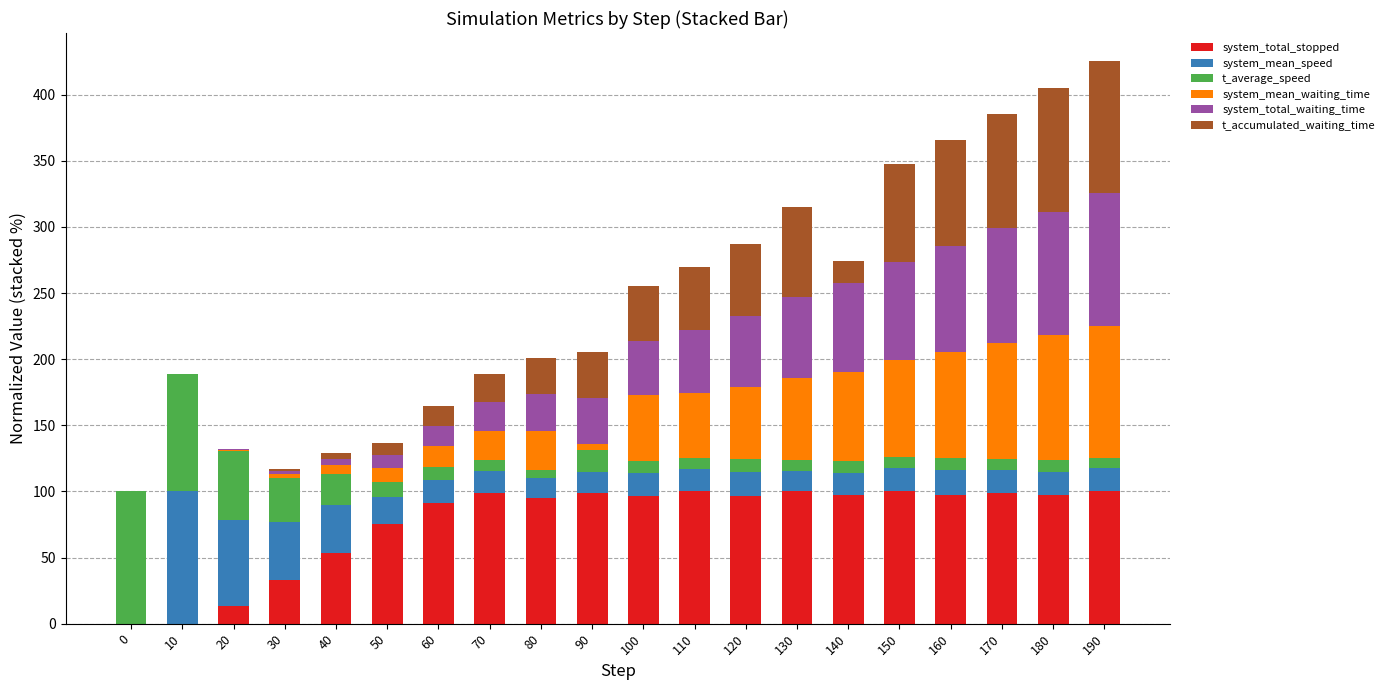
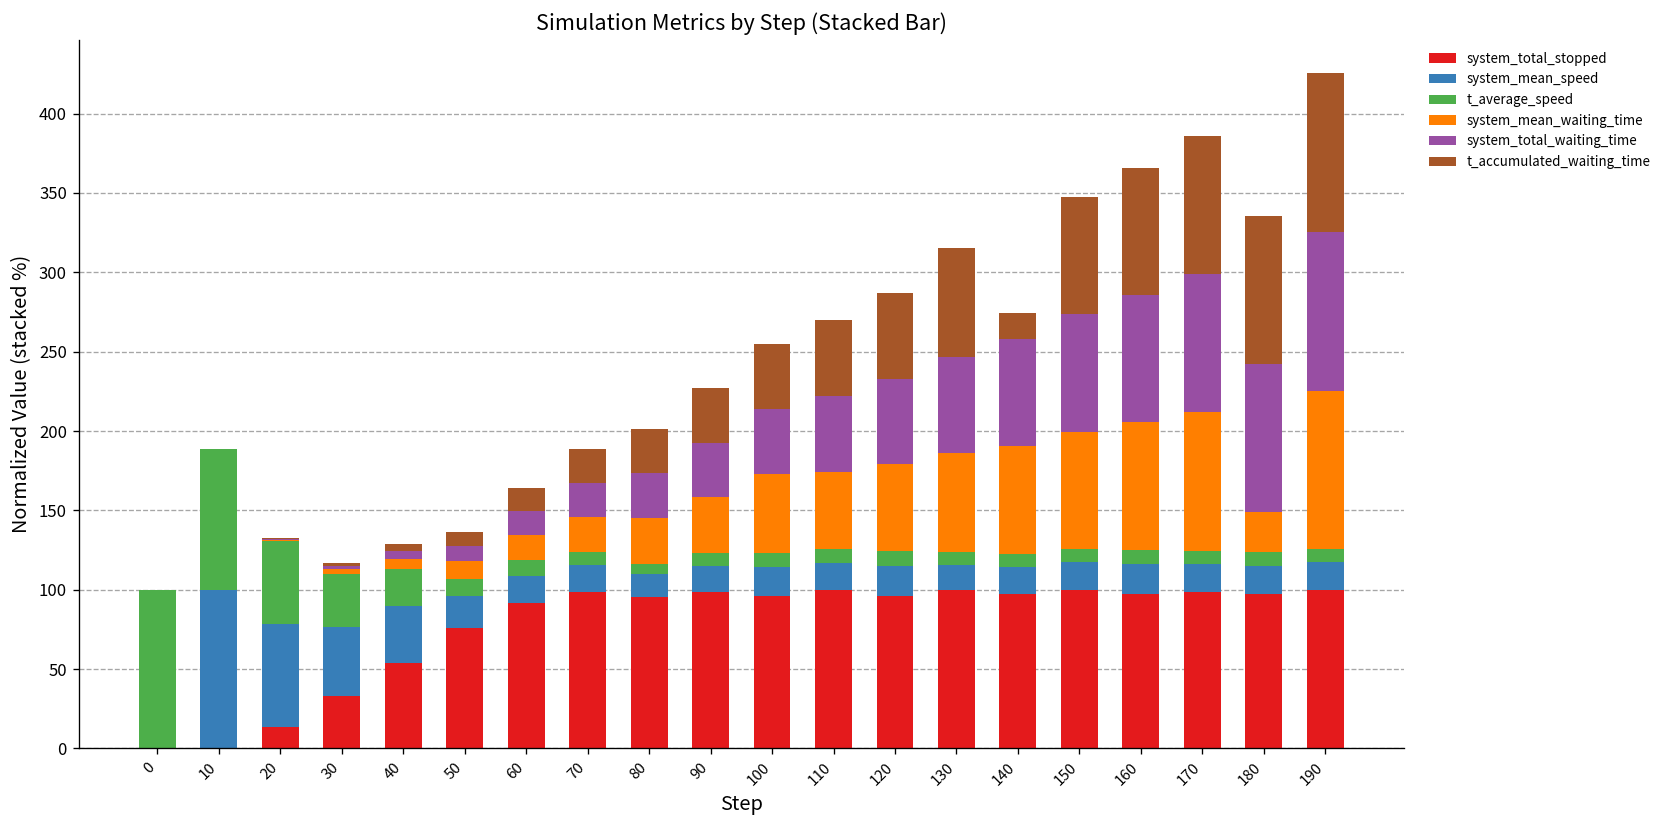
t_average_speed, 90: 16 -> 8
system_mean_waiting_time, 90: 5 -> 35
system_mean_waiting_time, 180: 94 -> 25
